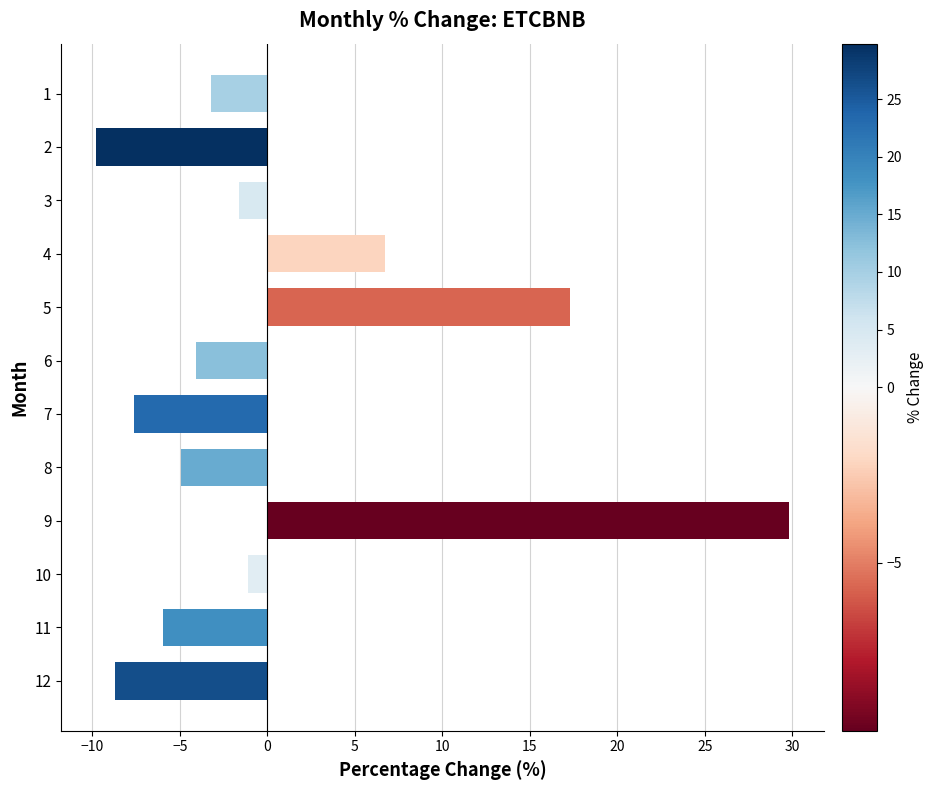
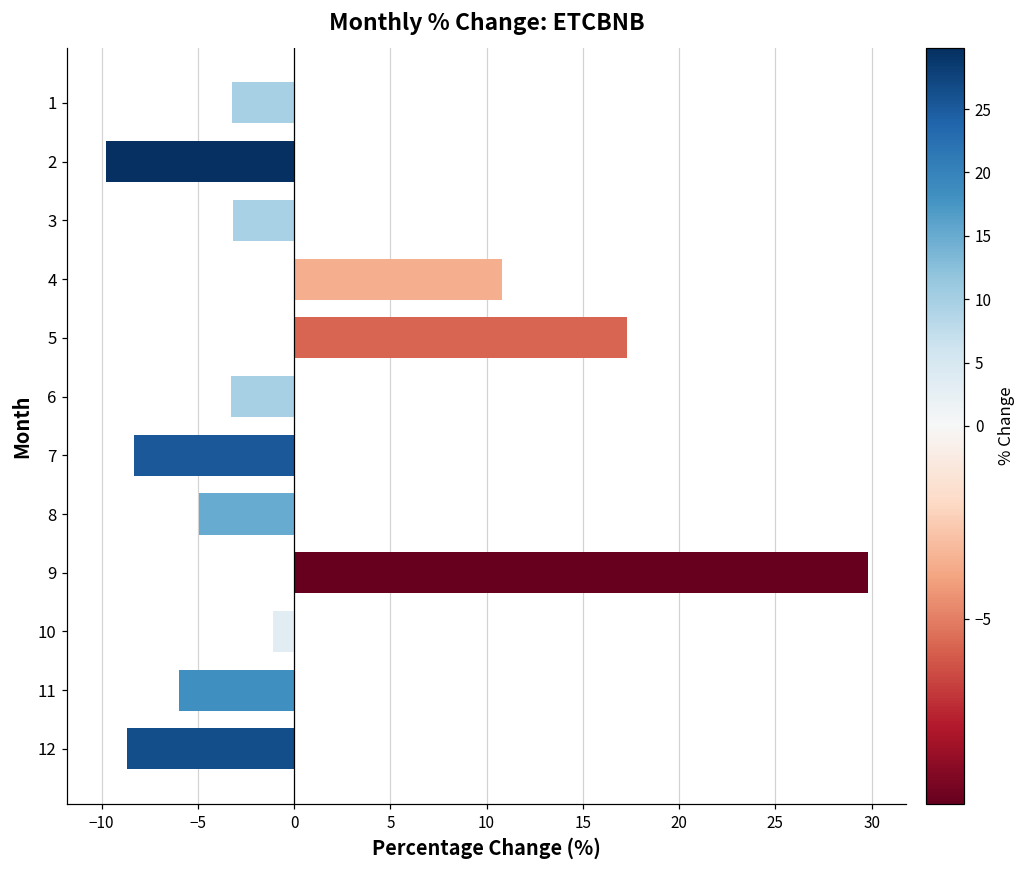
3: -1.6 -> -3.2
4: 6.7 -> 10.8
6: -4.1 -> -3.3
7: -7.6 -> -8.3
